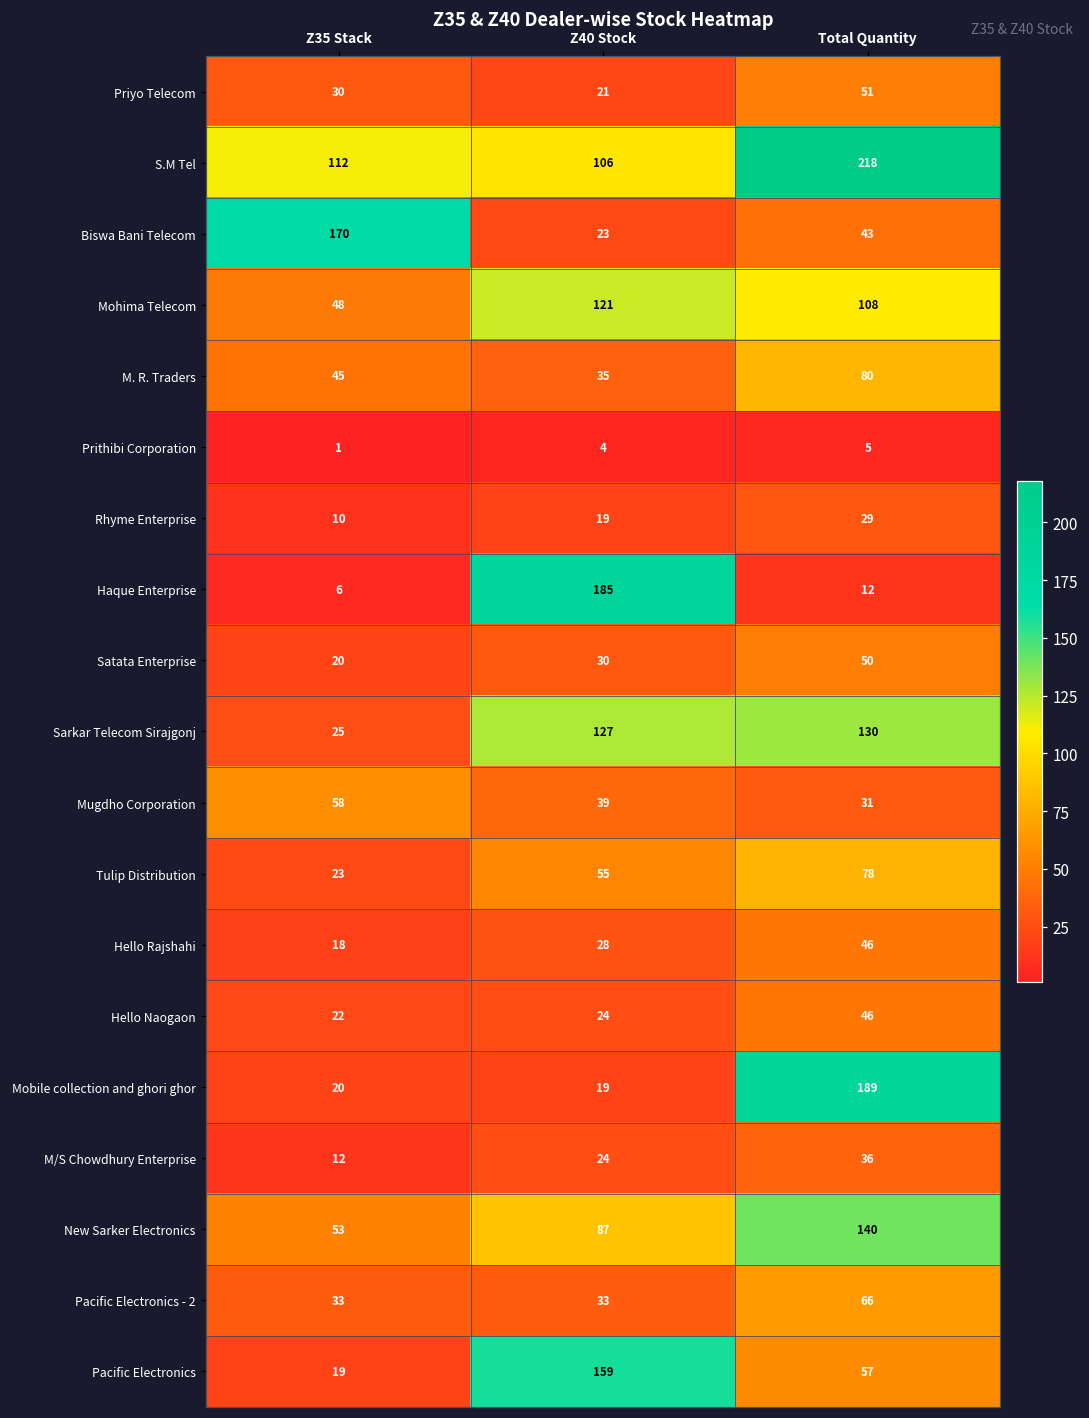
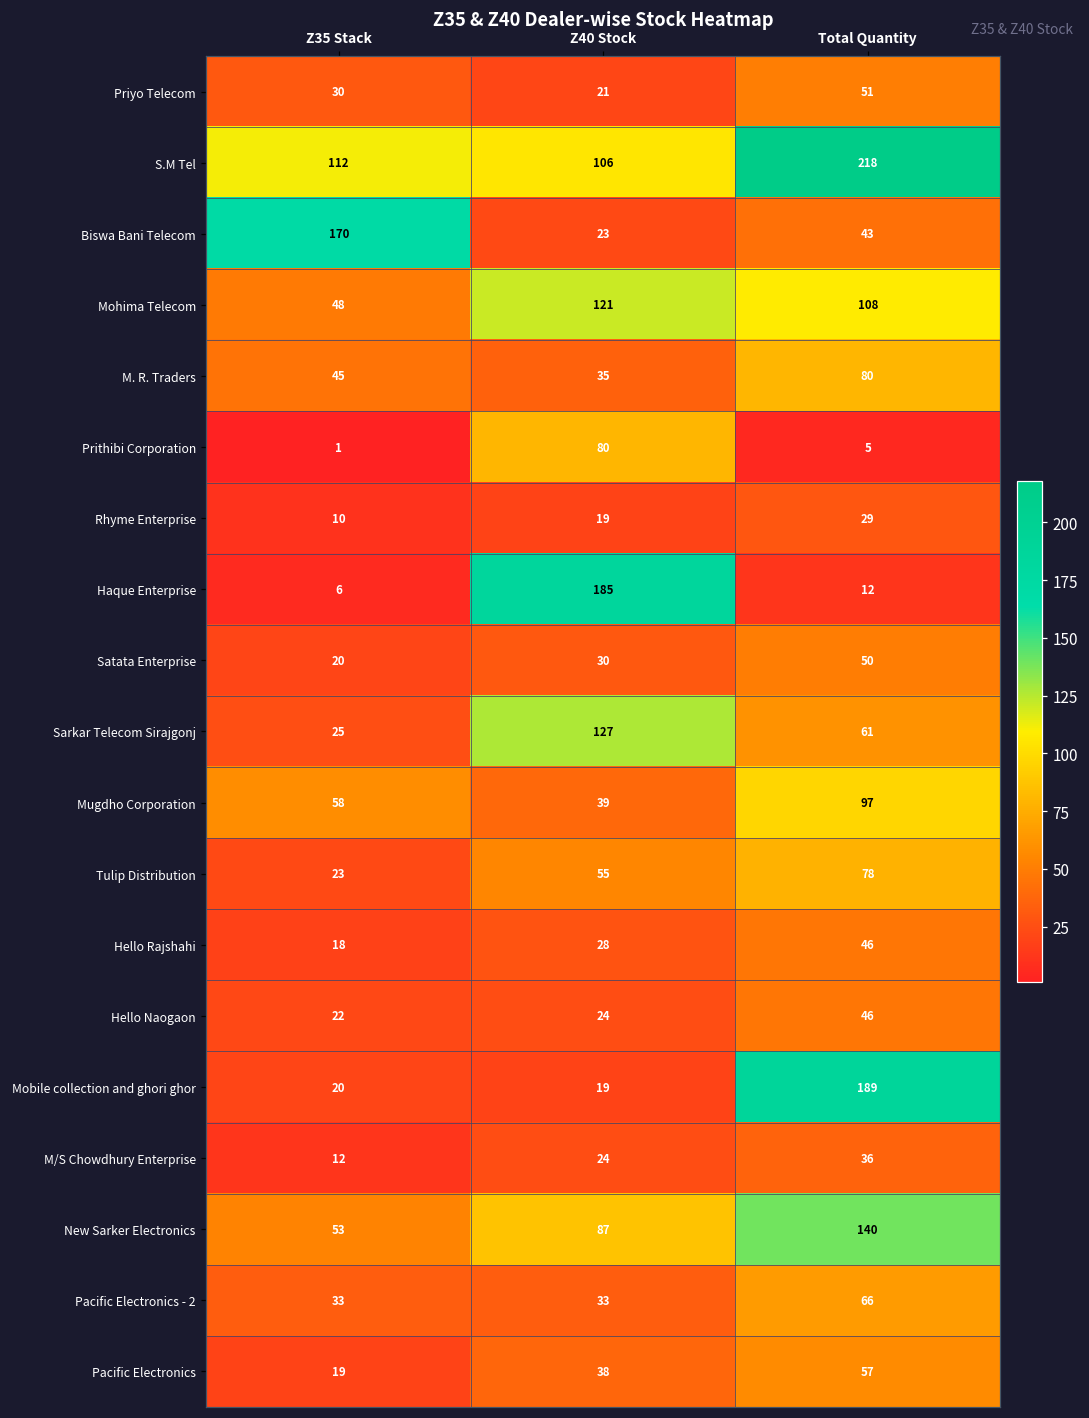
Prithibi Corporation, Z40 Stock: 4 -> 80
Sarkar Telecom Sirajgonj, Total Quantity: 130 -> 61
Mugdho Corporation, Total Quantity: 31 -> 97
Pacific Electronics, Z40 Stock: 159 -> 38
